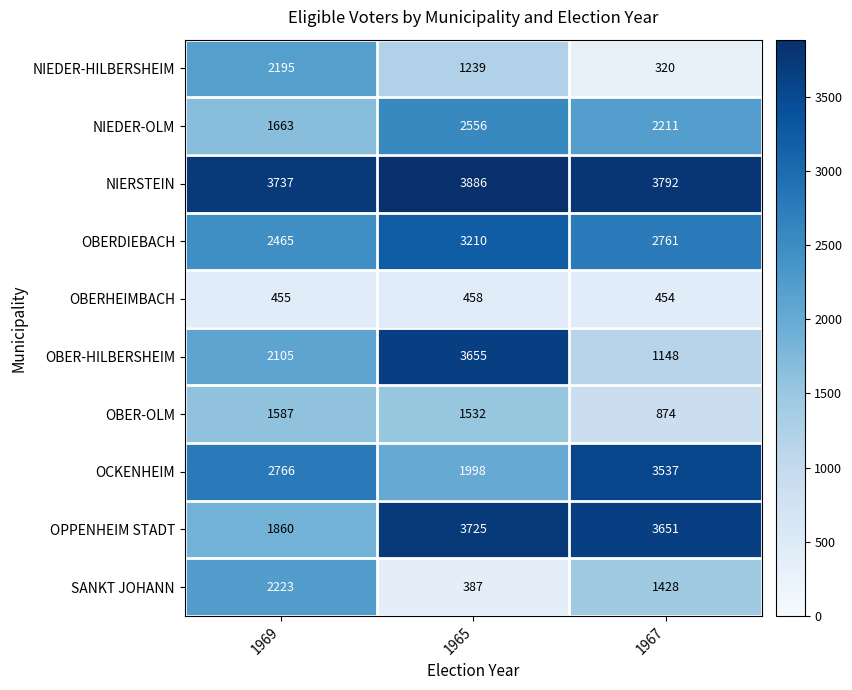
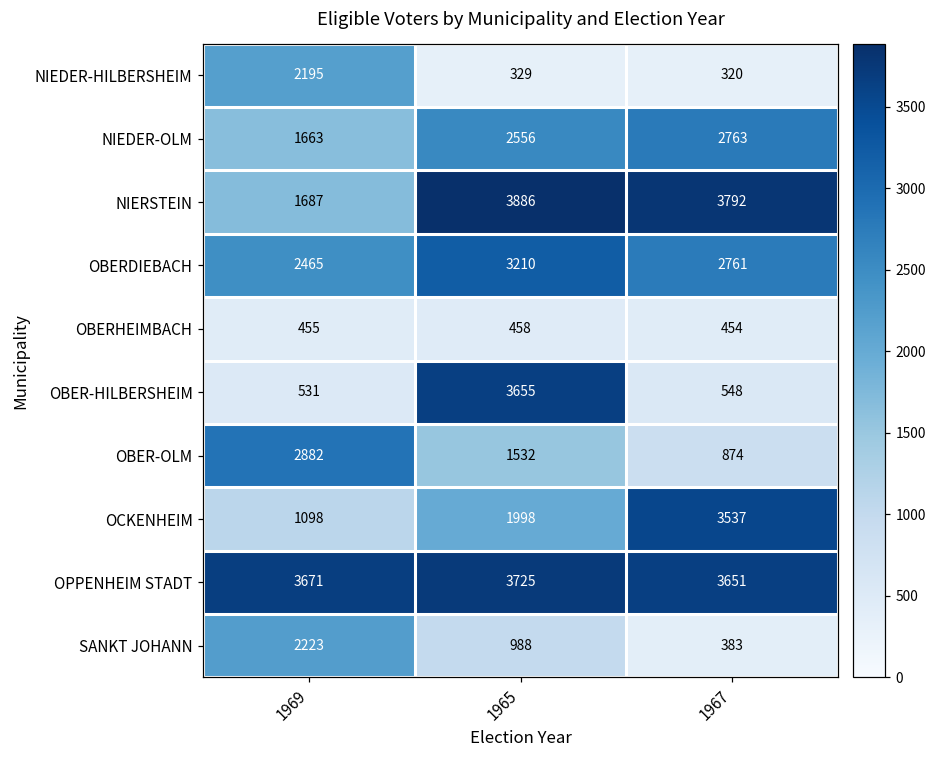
NIEDER-HILBERSHEIM, 1965: 1239 -> 329
NIEDER-OLM, 1967: 2211 -> 2763
NIERSTEIN, 1969: 3737 -> 1687
OBER-HILBERSHEIM, 1969: 2105 -> 531
OBER-HILBERSHEIM, 1967: 1148 -> 548
OBER-OLM, 1969: 1587 -> 2882
OCKENHEIM, 1969: 2766 -> 1098
OPPENHEIM STADT, 1969: 1860 -> 3671
SANKT JOHANN, 1965: 387 -> 988
SANKT JOHANN, 1967: 1428 -> 383
